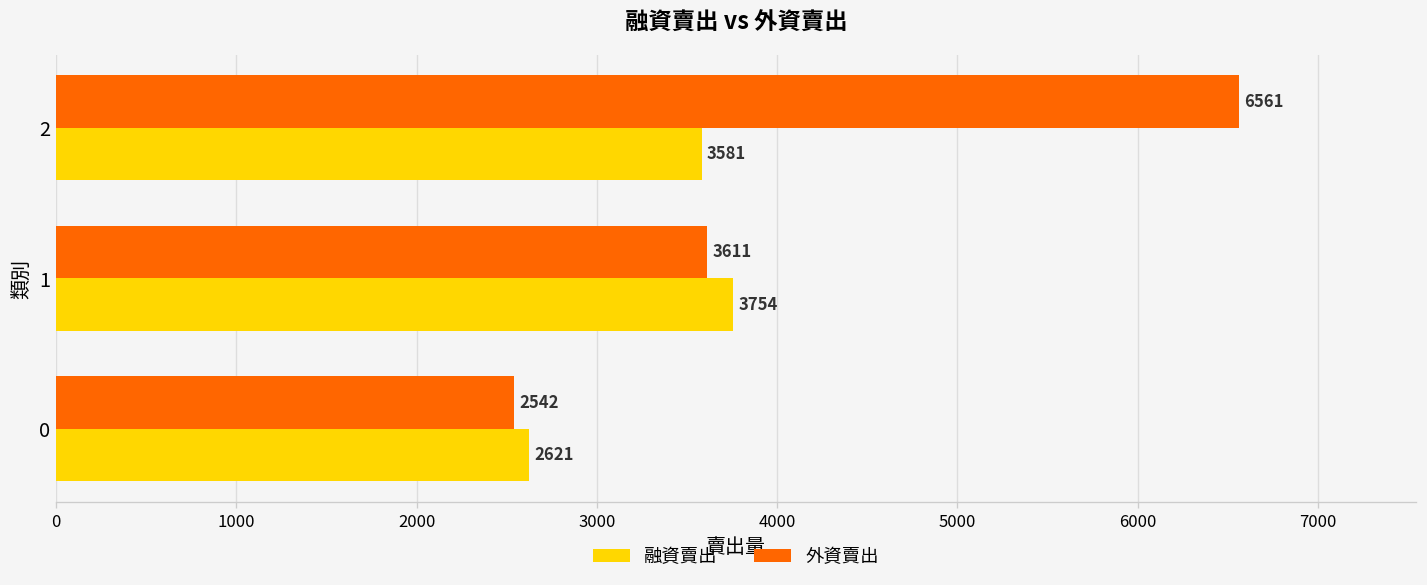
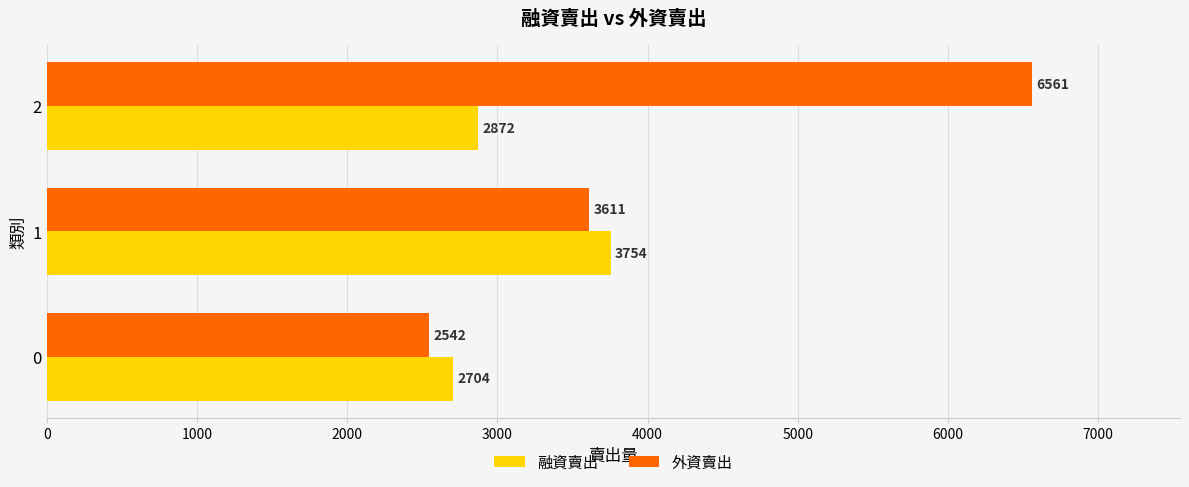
融資賣出, 2: 3581 -> 2872
融資賣出, 0: 2621 -> 2704
